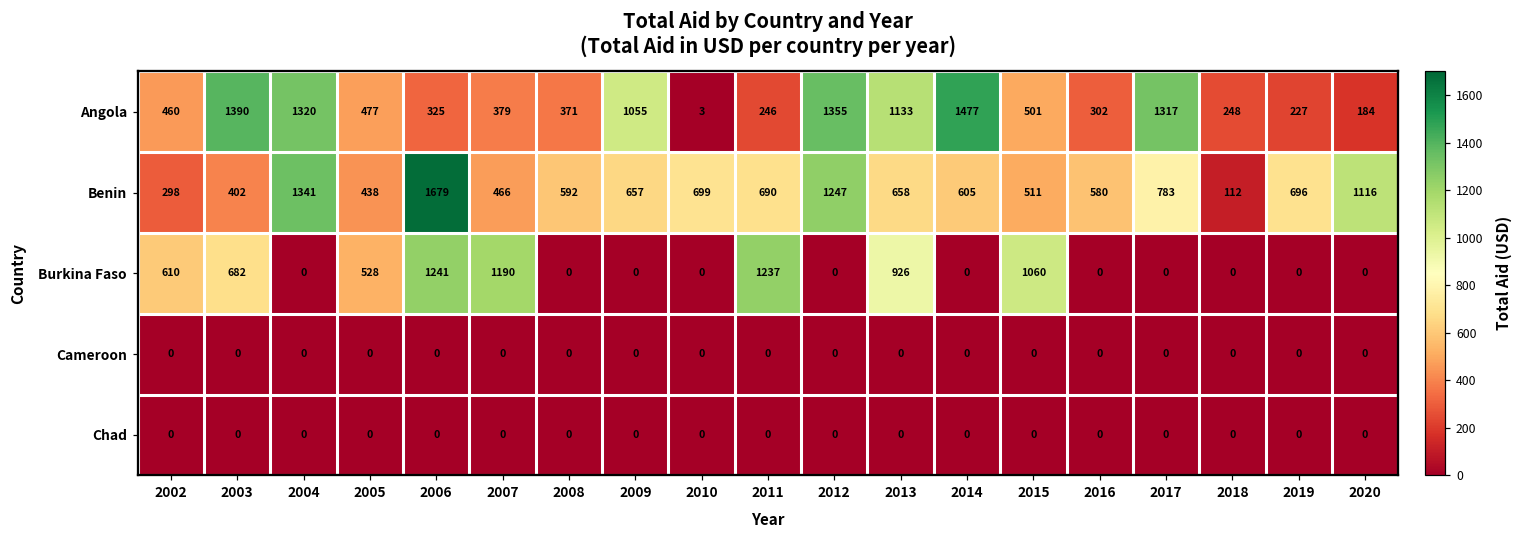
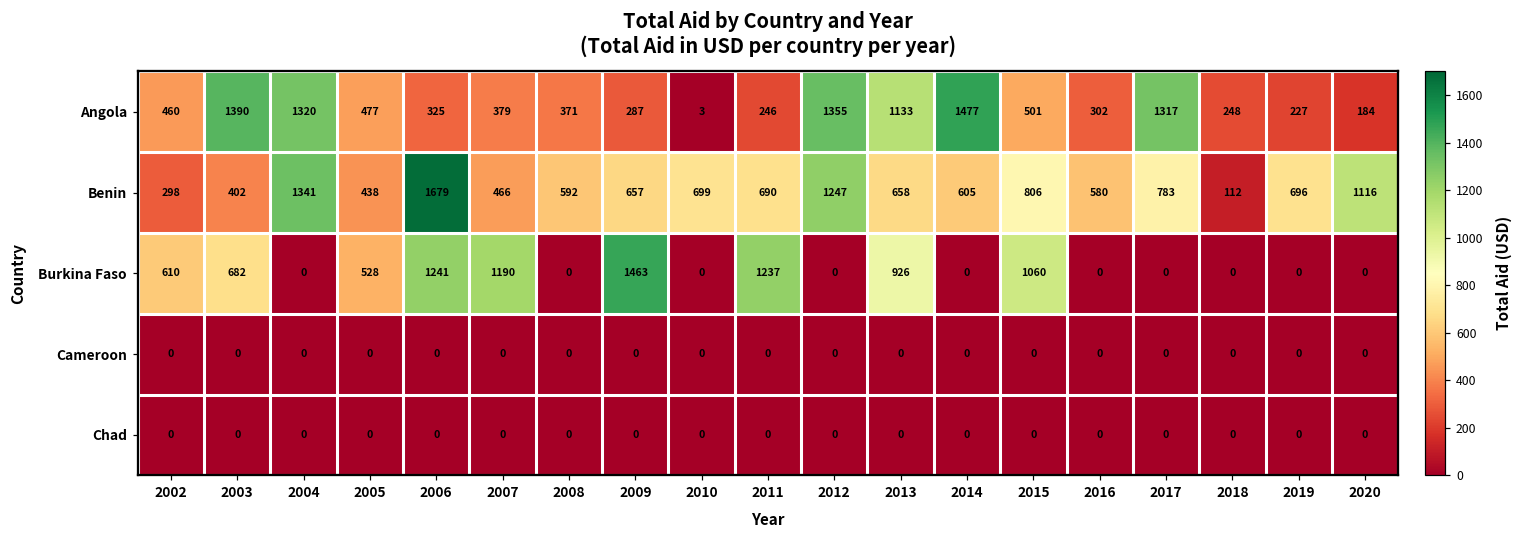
Angola, 2009: 1055 -> 287
Benin, 2015: 511 -> 806
Burkina Faso, 2009: 0 -> 1463
